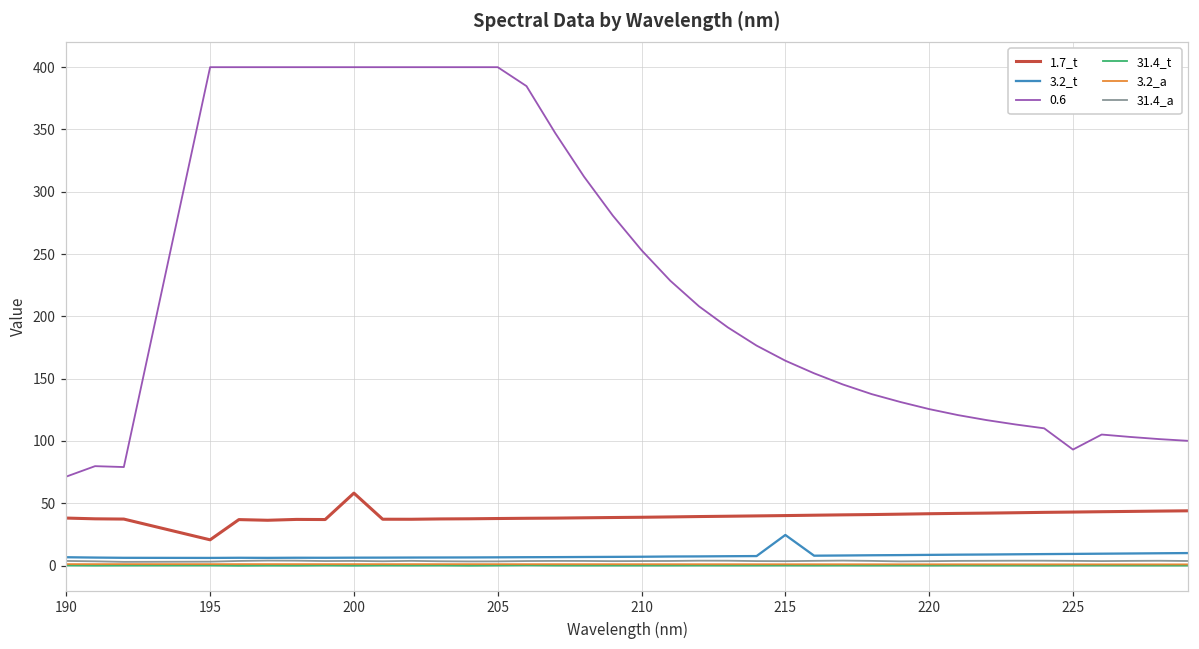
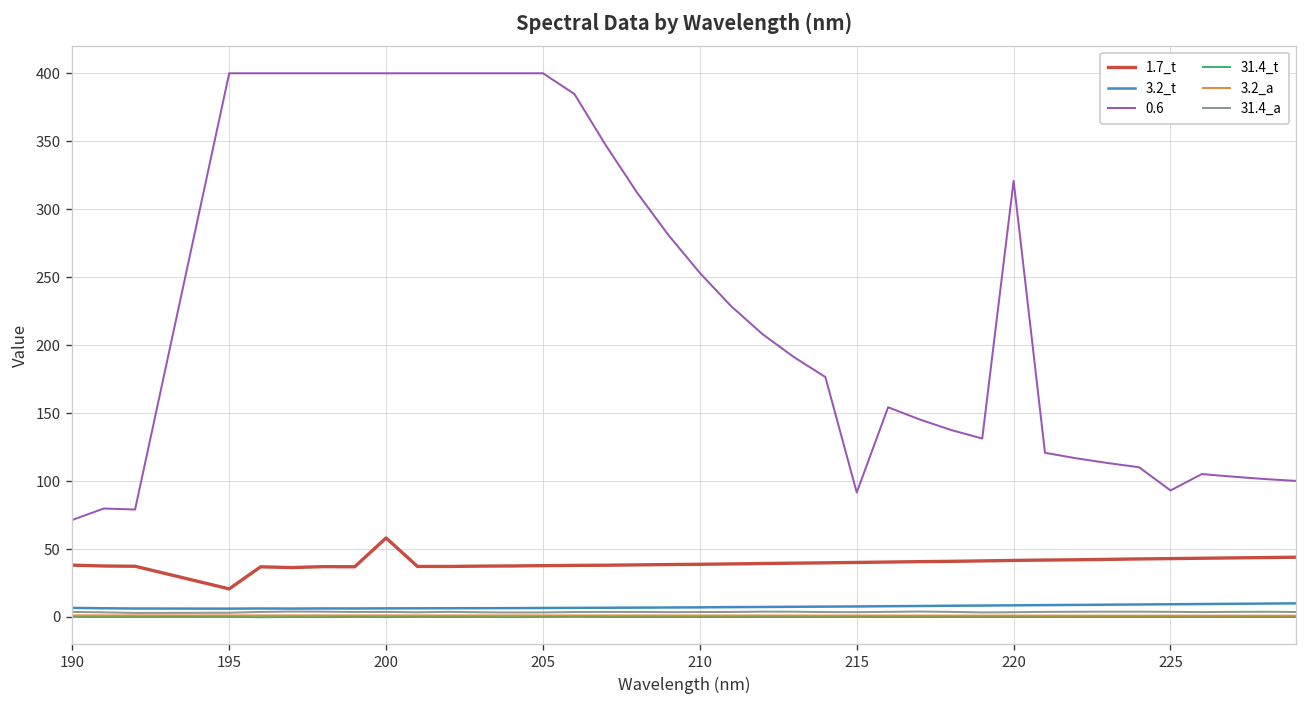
3.2_t, 215: 25 -> 8
0.6, 215: 164 -> 92
0.6, 220: 126 -> 321
